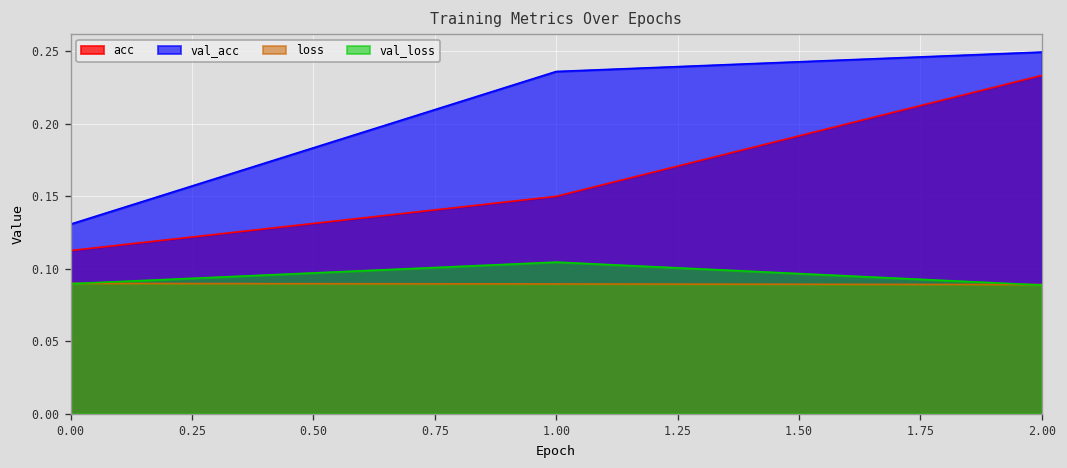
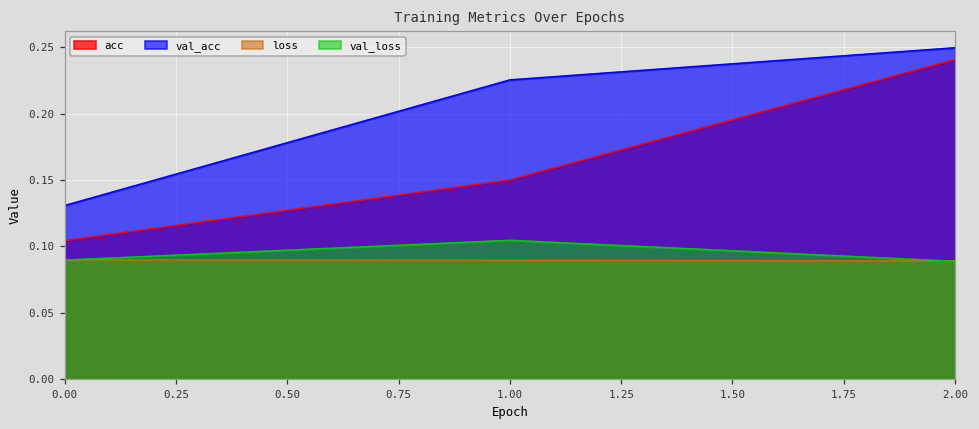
acc, 0.00: 0.113 -> 0.104
val_acc, 1.00: 0.236 -> 0.225
acc, 2.00: 0.234 -> 0.241
